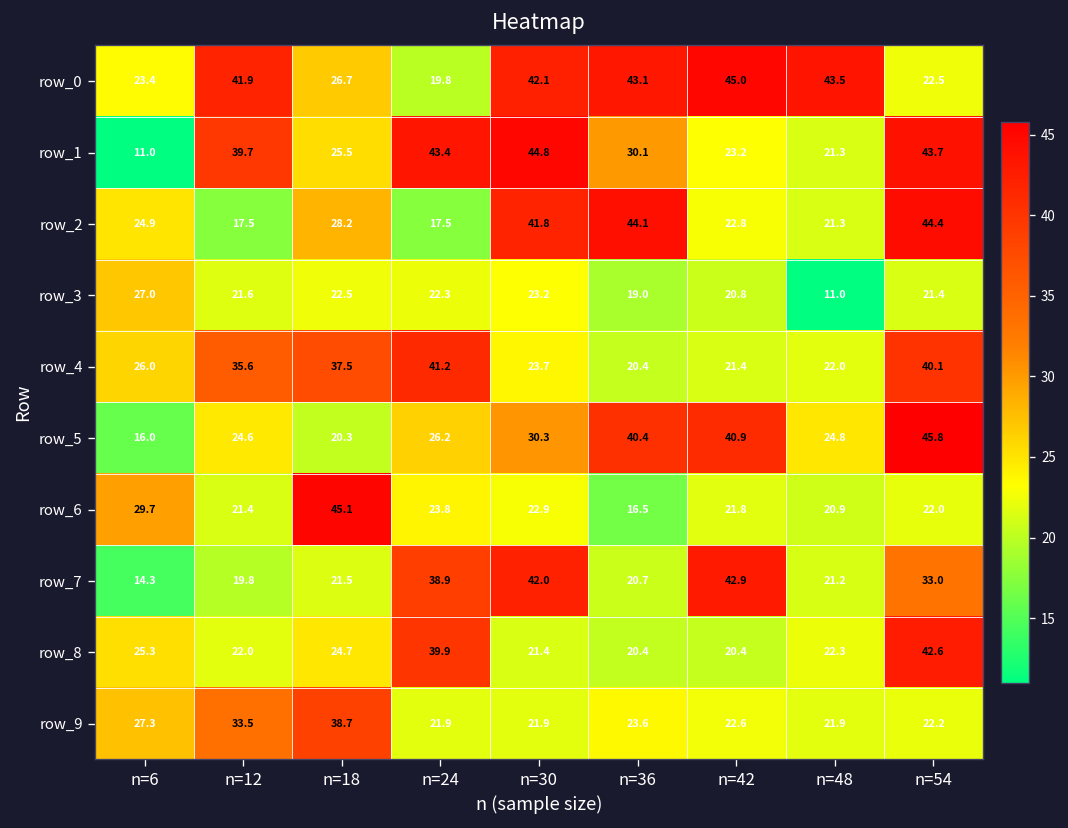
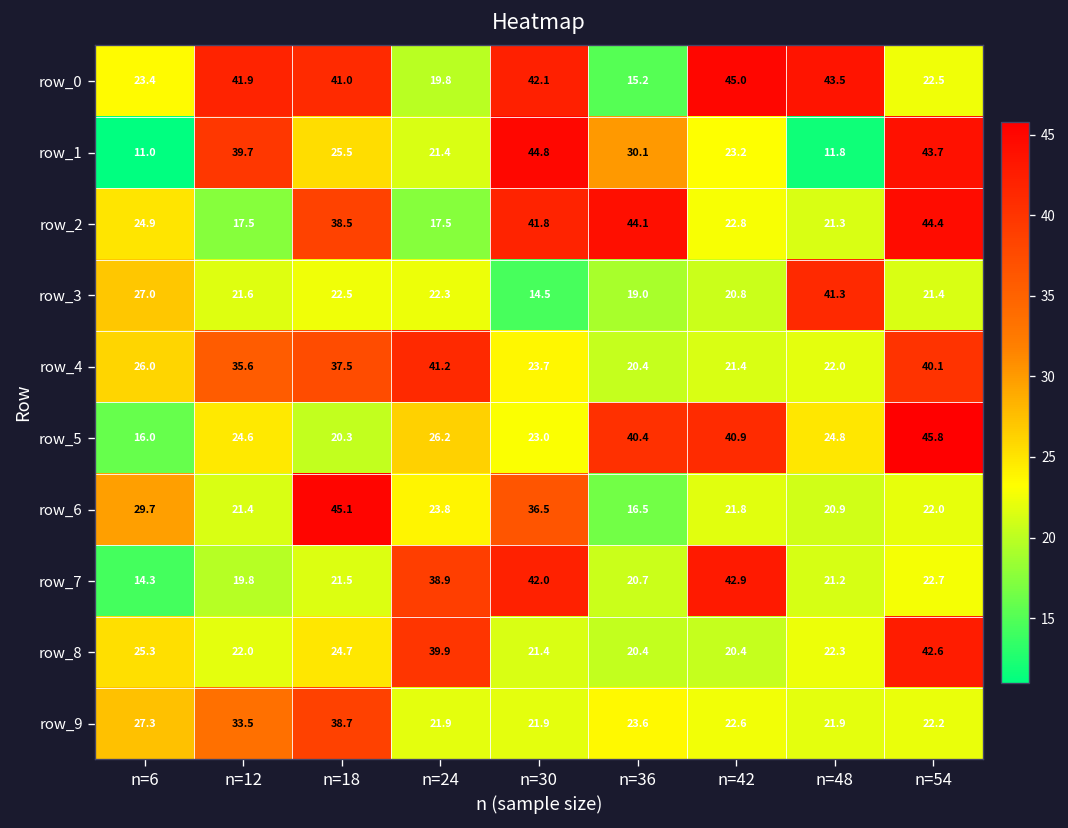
row_0, n=18: 26.7 -> 41.0
row_0, n=36: 43.1 -> 15.2
row_1, n=24: 43.4 -> 21.4
row_1, n=48: 21.3 -> 11.8
row_2, n=18: 28.2 -> 38.5
row_3, n=30: 23.2 -> 14.5
row_3, n=48: 11.0 -> 41.3
row_5, n=30: 30.3 -> 23.0
row_6, n=30: 22.9 -> 36.5
row_7, n=54: 33.0 -> 22.7
